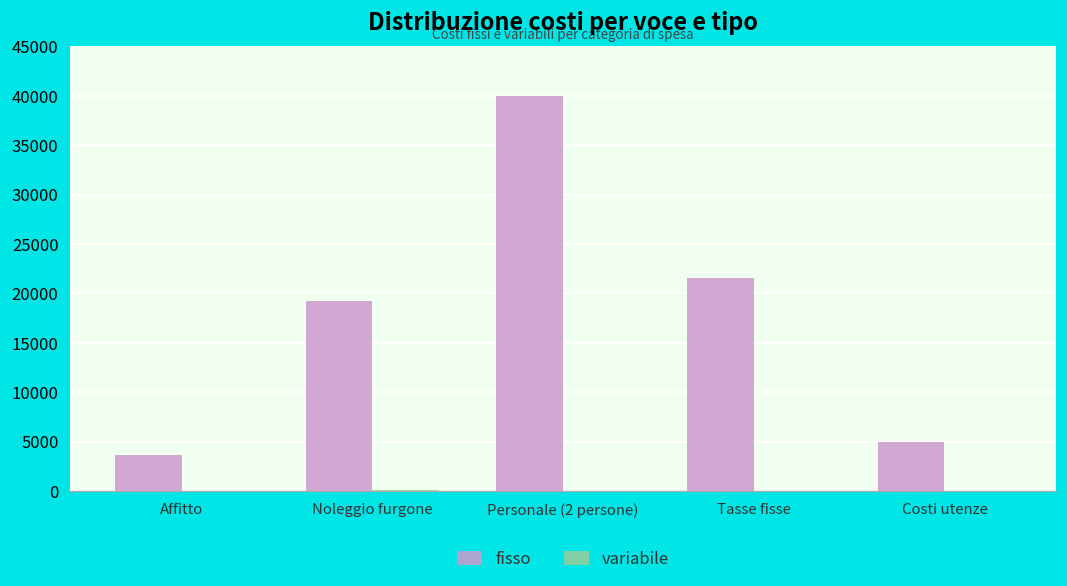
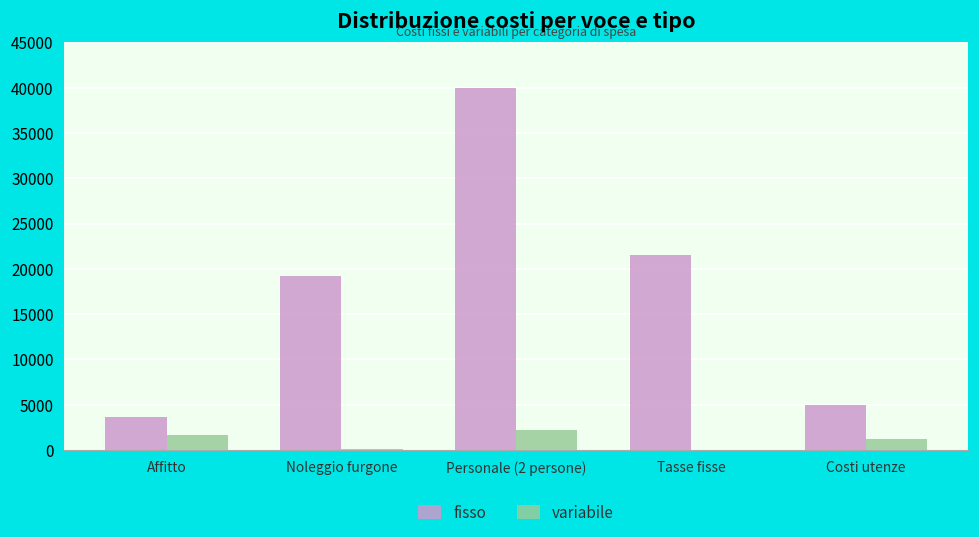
variabile, Affitto: 0 -> 2000
variabile, Personale (2 persone): 0 -> 2000
variabile, Costi utenze: 0 -> 1000
